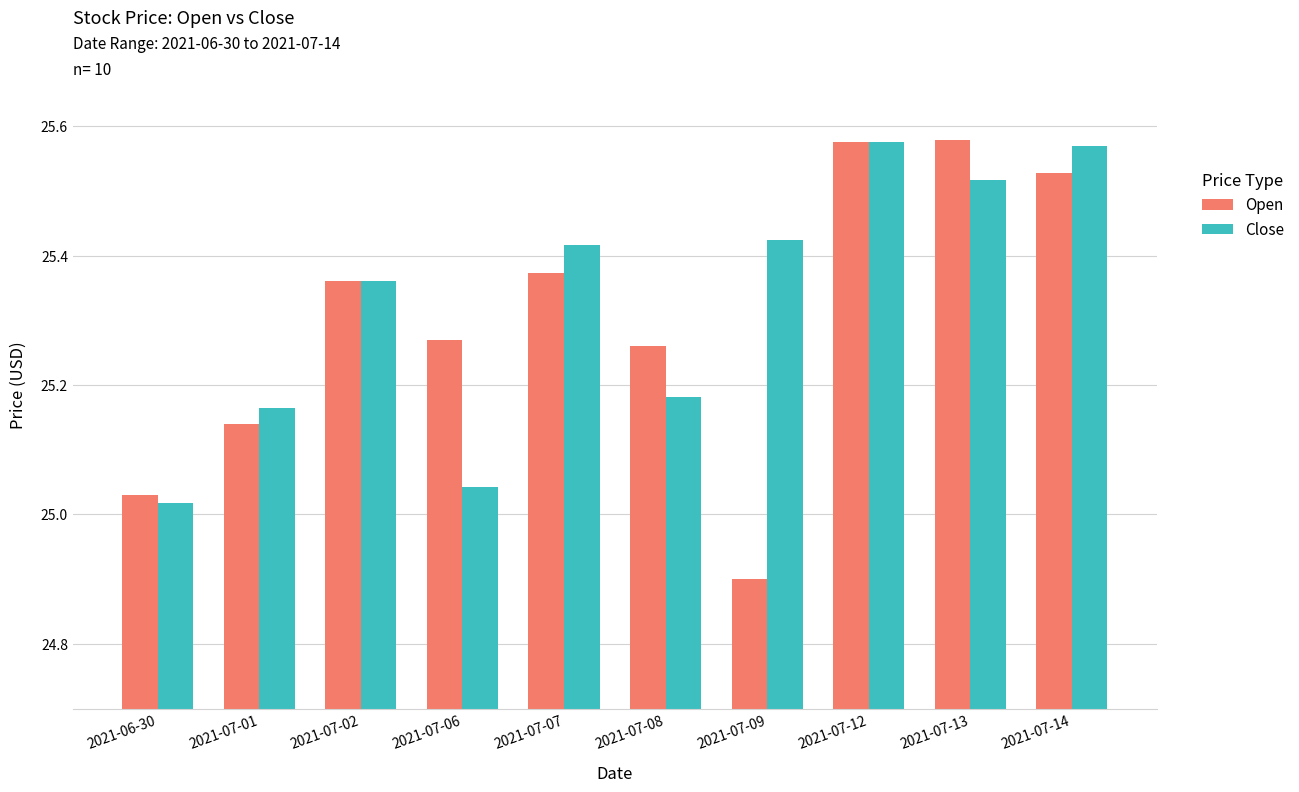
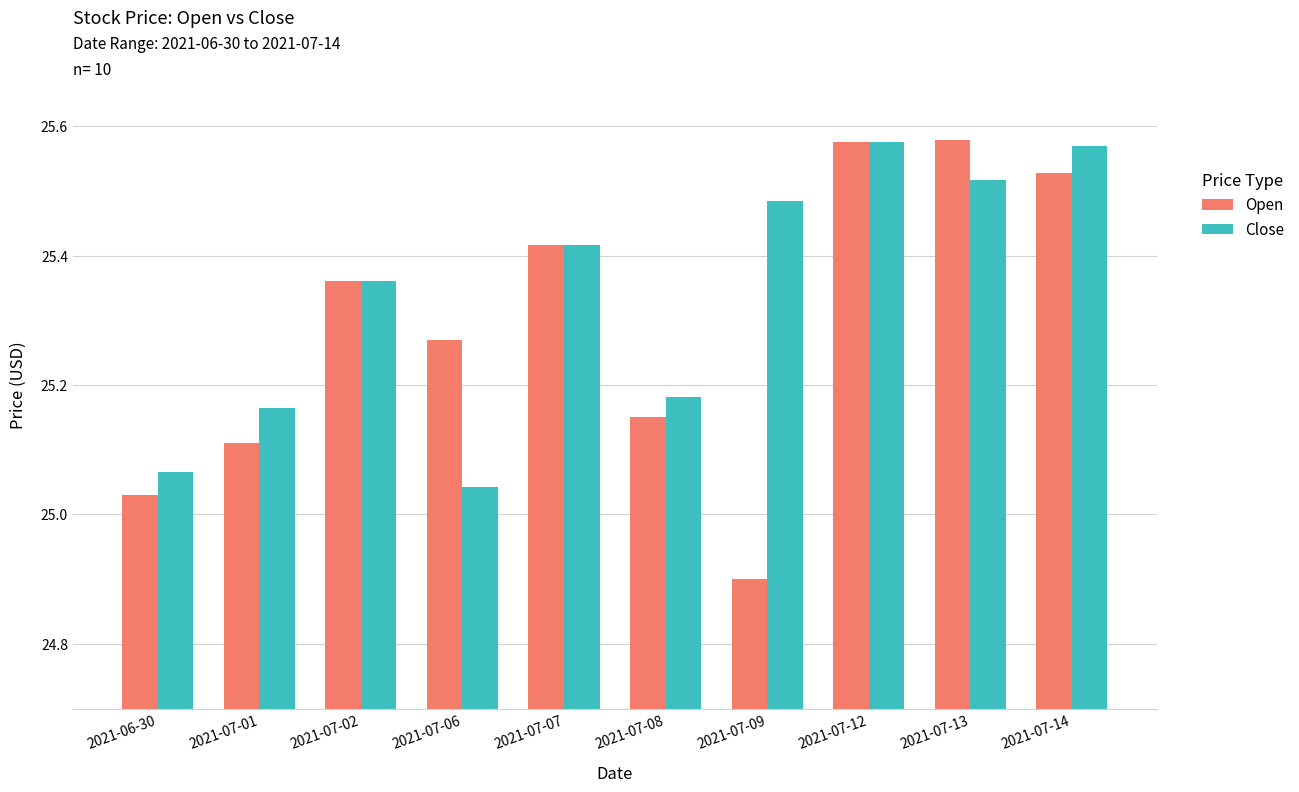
Close, 2021-06-30: 25.02 -> 25.07
Open, 2021-07-01: 25.14 -> 25.11
Open, 2021-07-07: 25.37 -> 25.42
Open, 2021-07-08: 25.26 -> 25.15
Close, 2021-07-09: 25.42 -> 25.48
